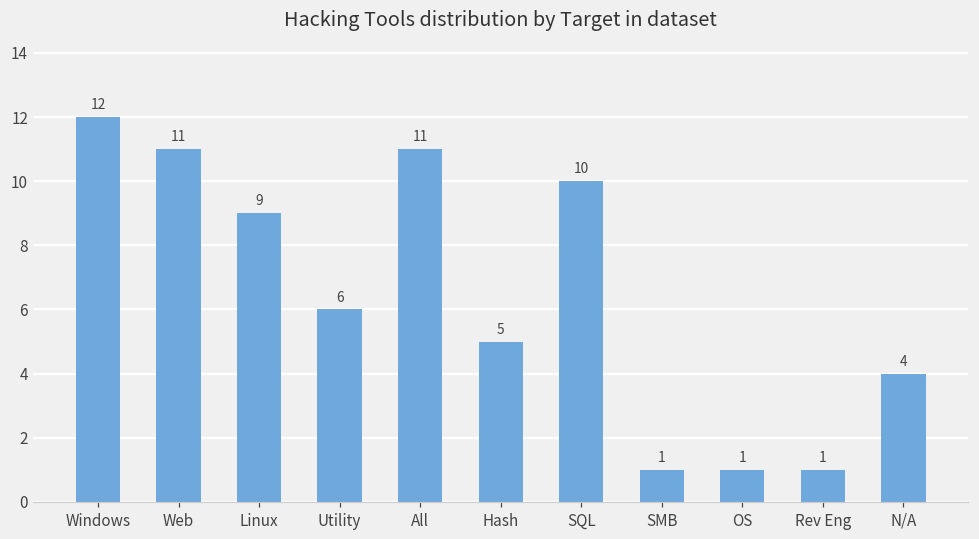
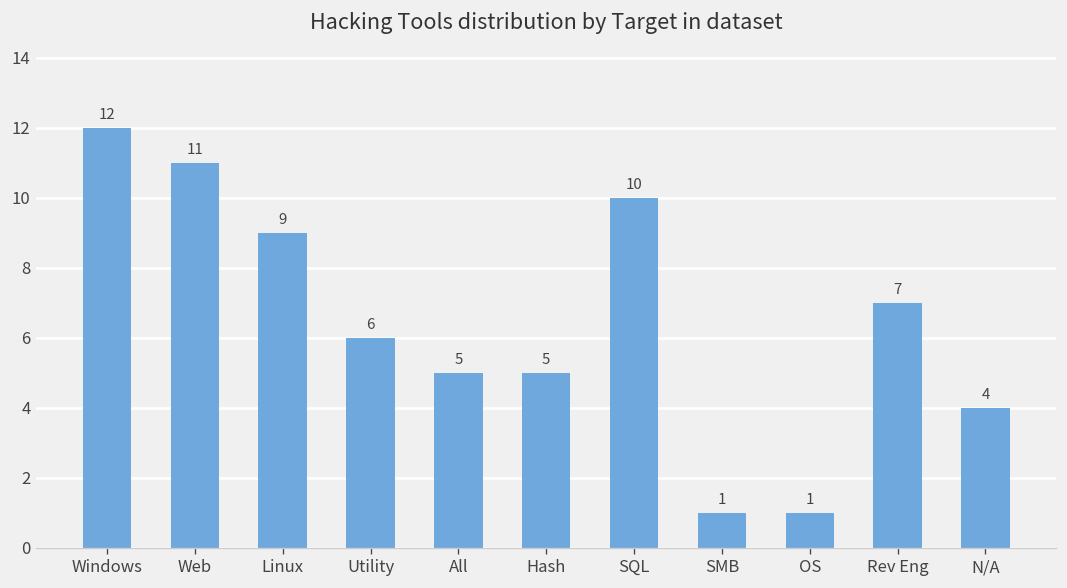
All: 11 -> 5
Rev Eng: 1 -> 7
